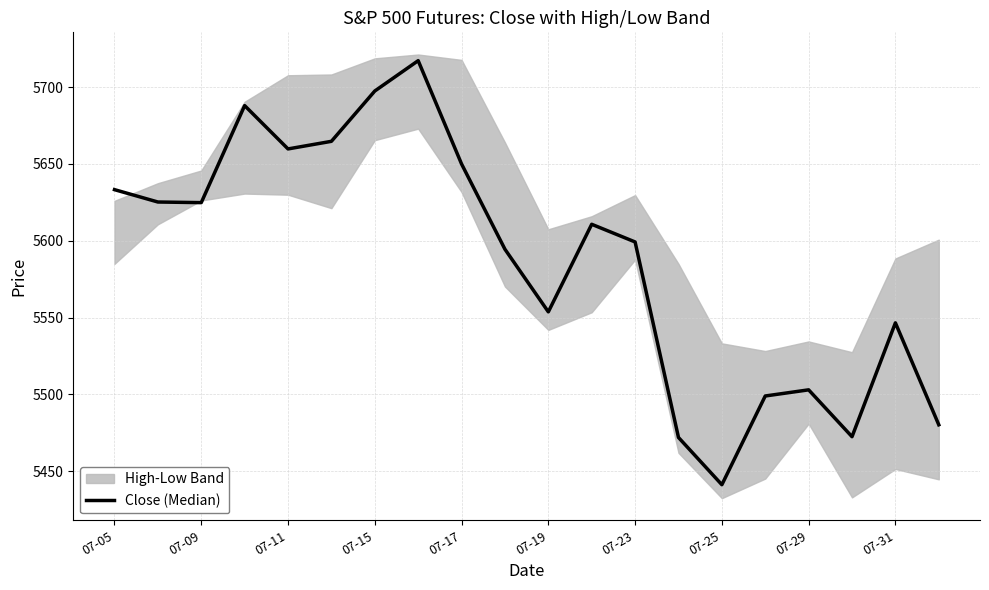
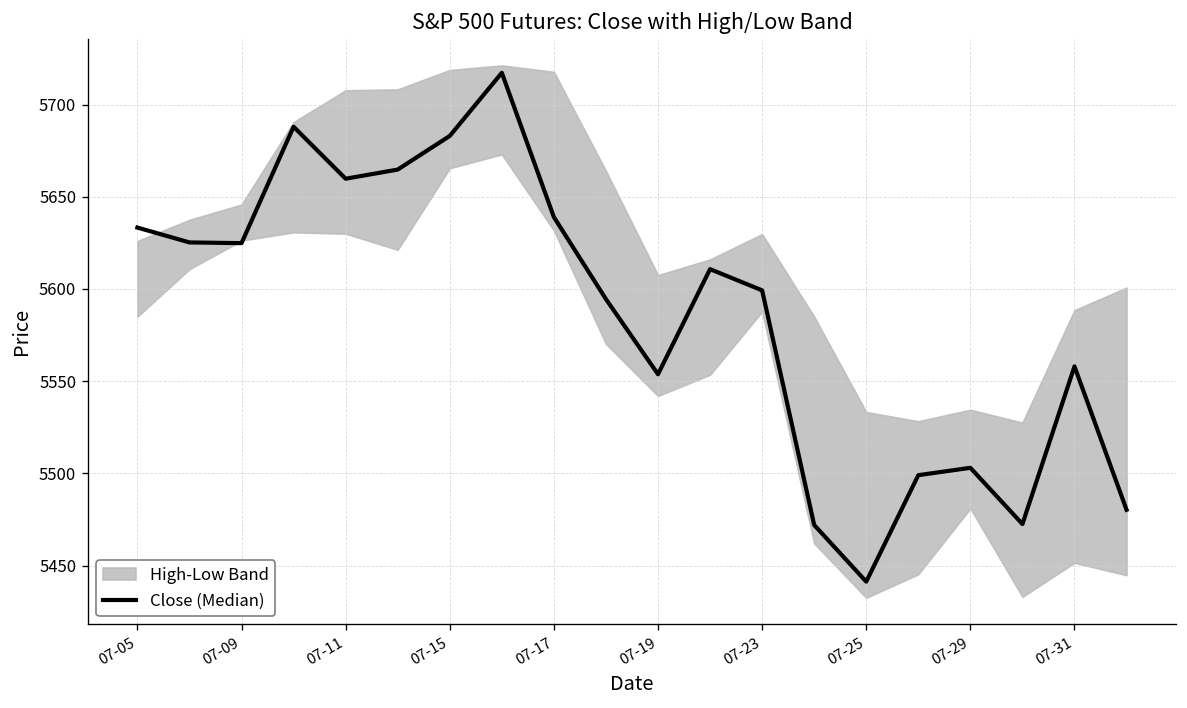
Close (Median), 07-15: 5698 -> 5683
Close (Median), 07-17: 5650 -> 5639
Close (Median), 07-31: 5547 -> 5558
